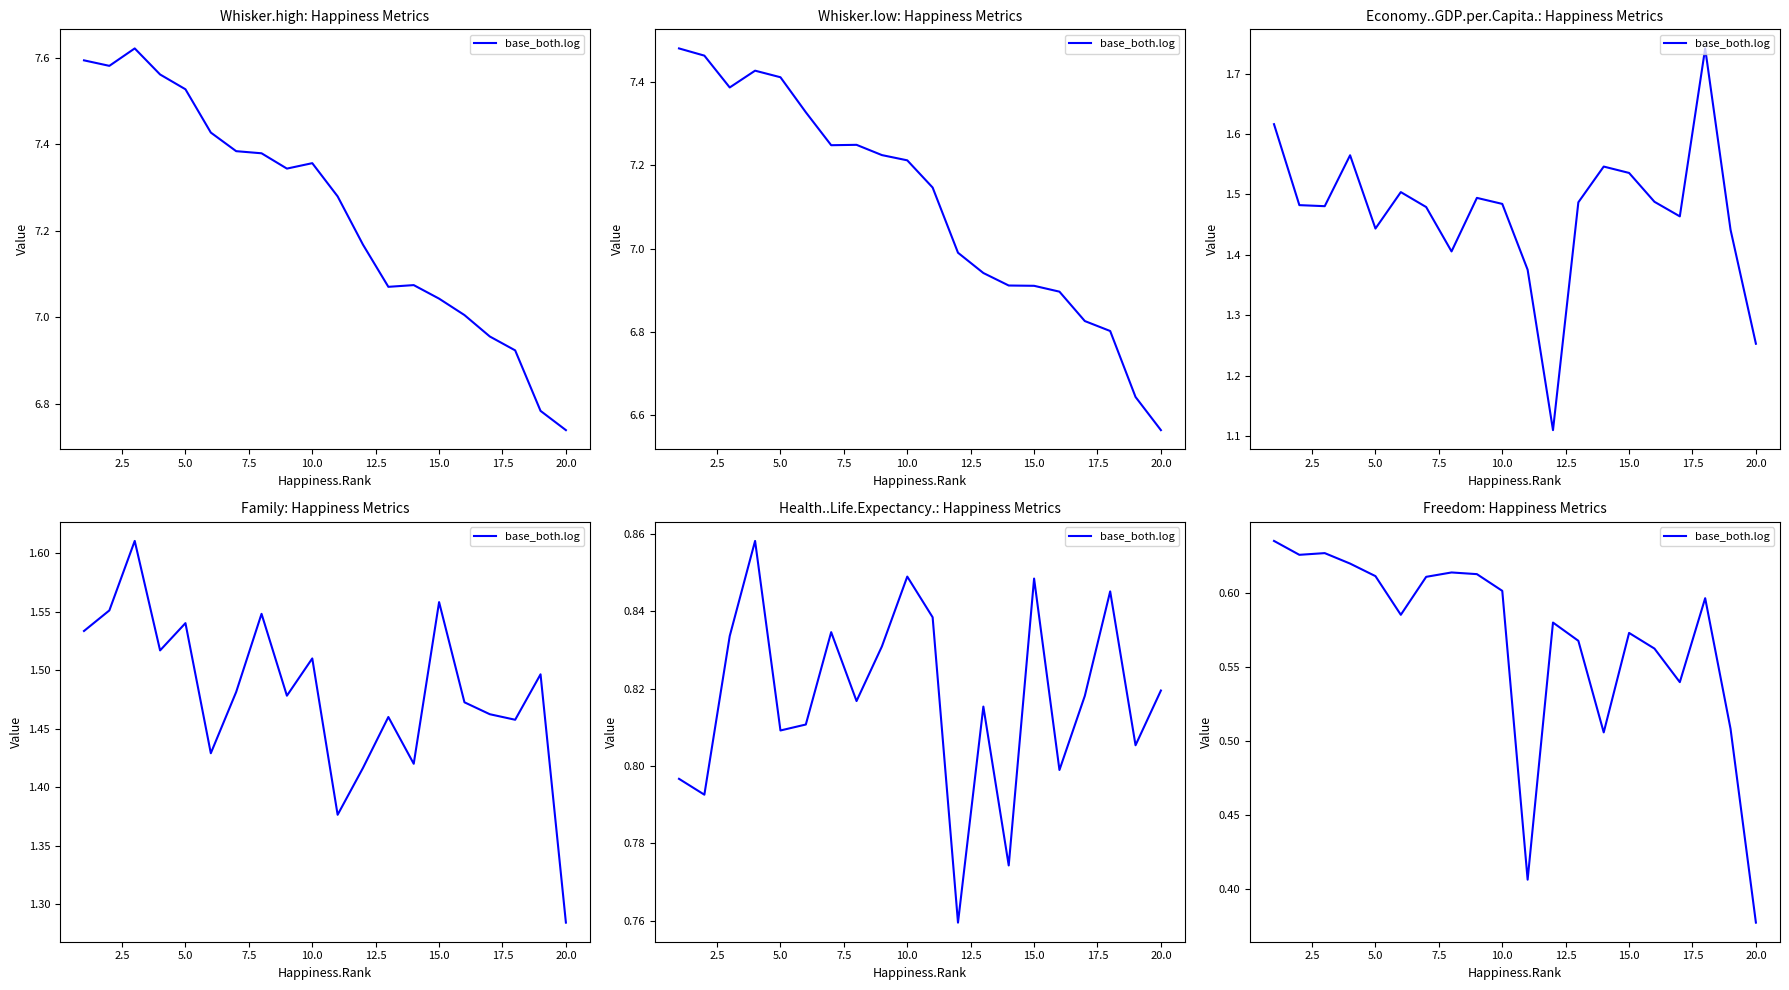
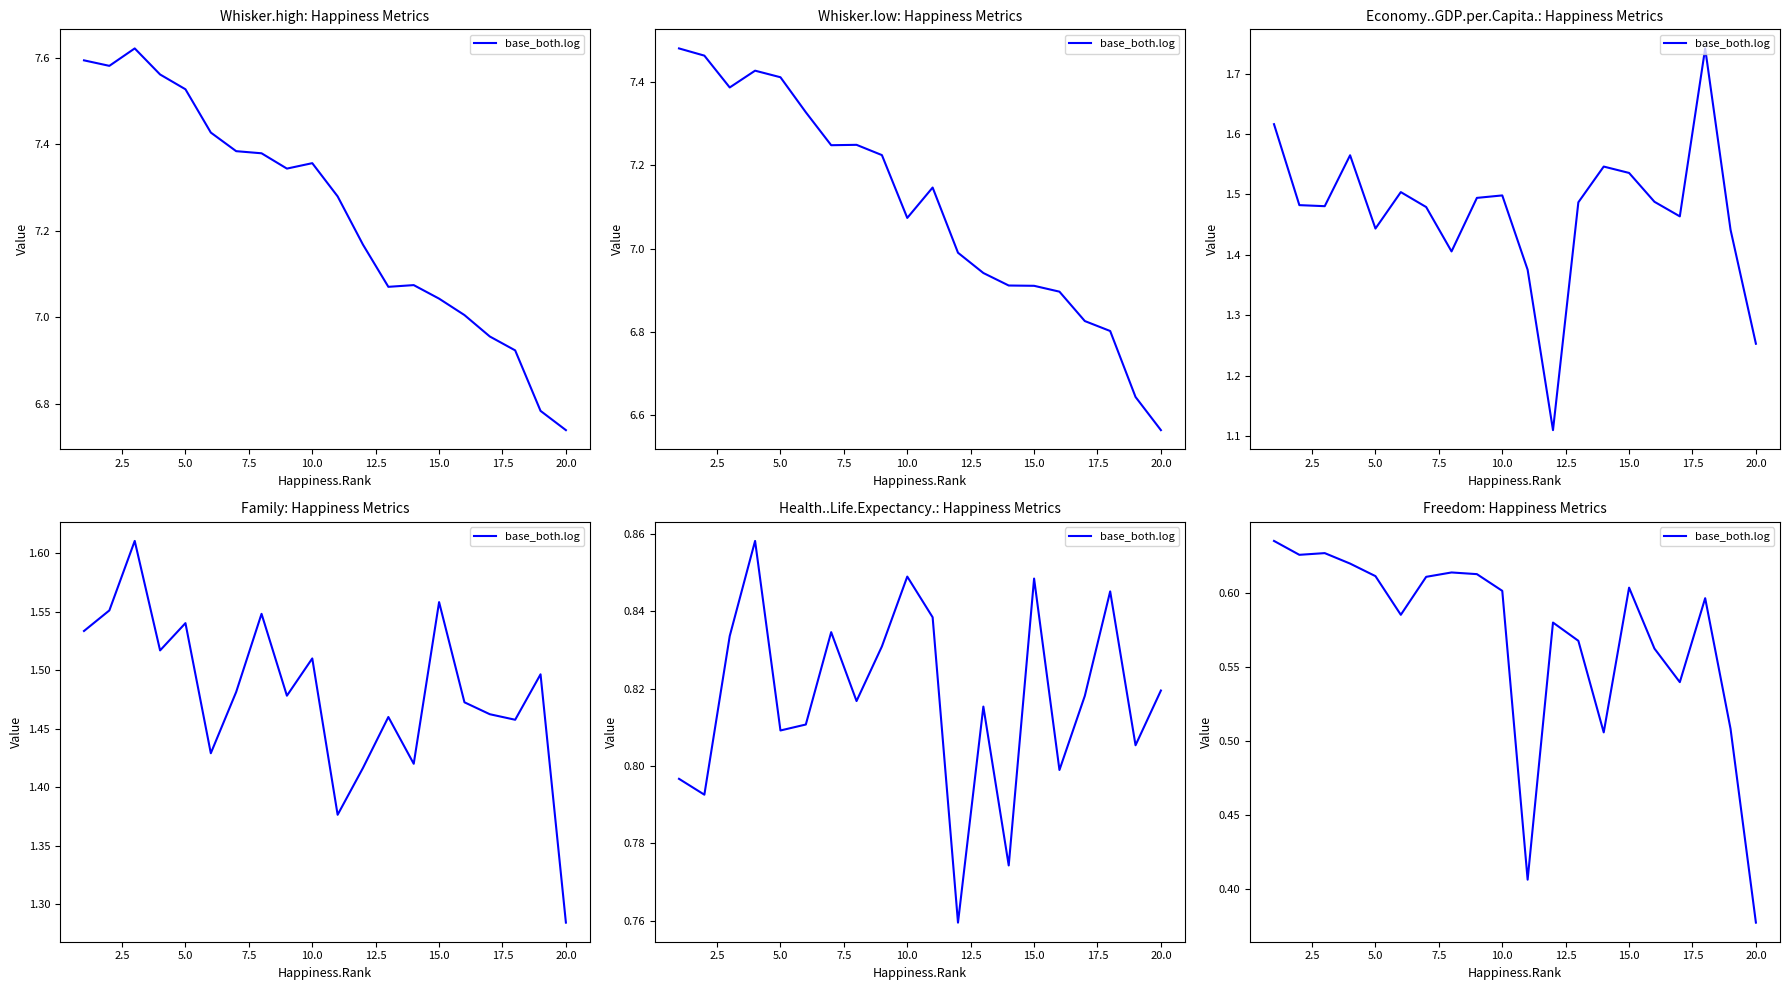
Whisker.low: Happiness Metrics, 10.0: 7.21 -> 7.07
Economy..GDP.per.Capita.: Happiness Metrics, 10.0: 1.48 -> 1.50
Freedom: Happiness Metrics, 15.0: 0.573 -> 0.604
